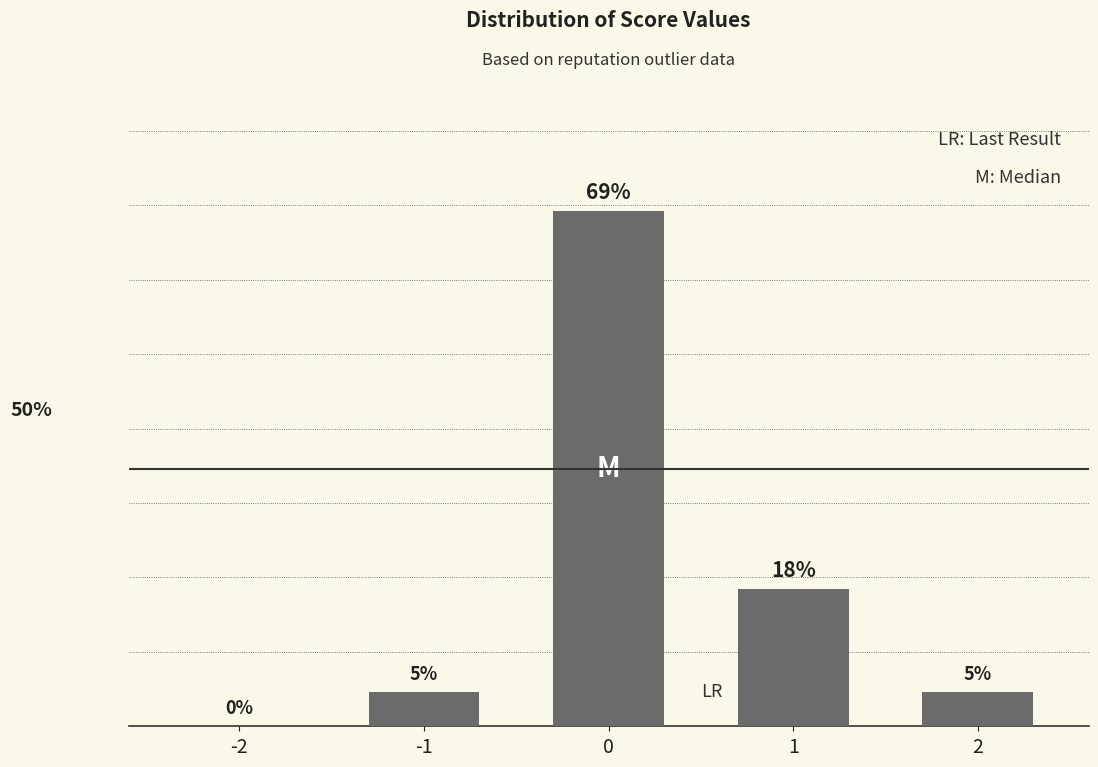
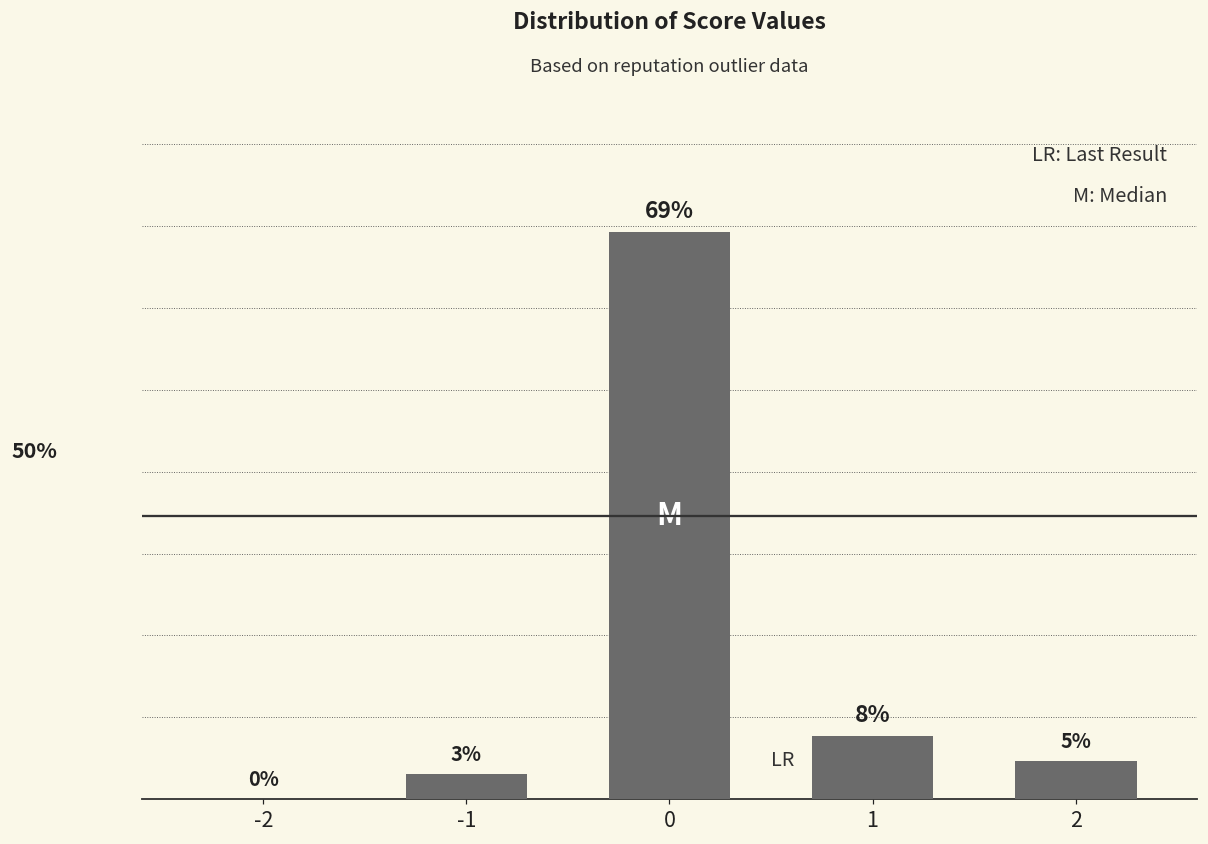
-1: 5% -> 3%
1: 18% -> 8%
